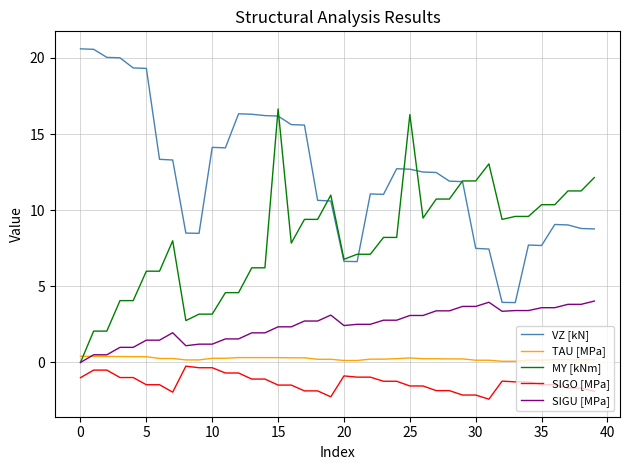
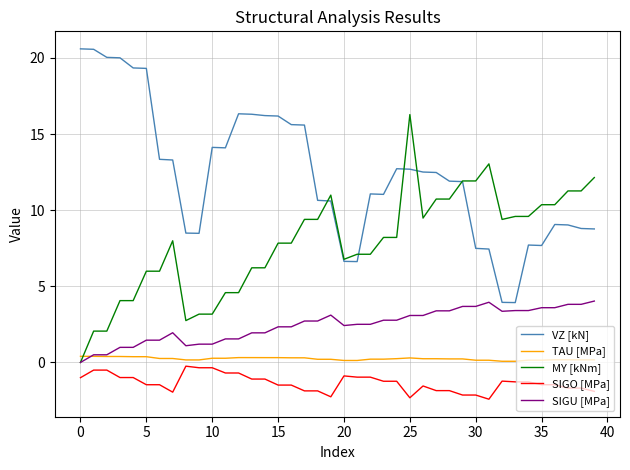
MY [kNm], 15: 16.6 -> 7.8
SIGO [MPa], 25: -1.5 -> -2.3
